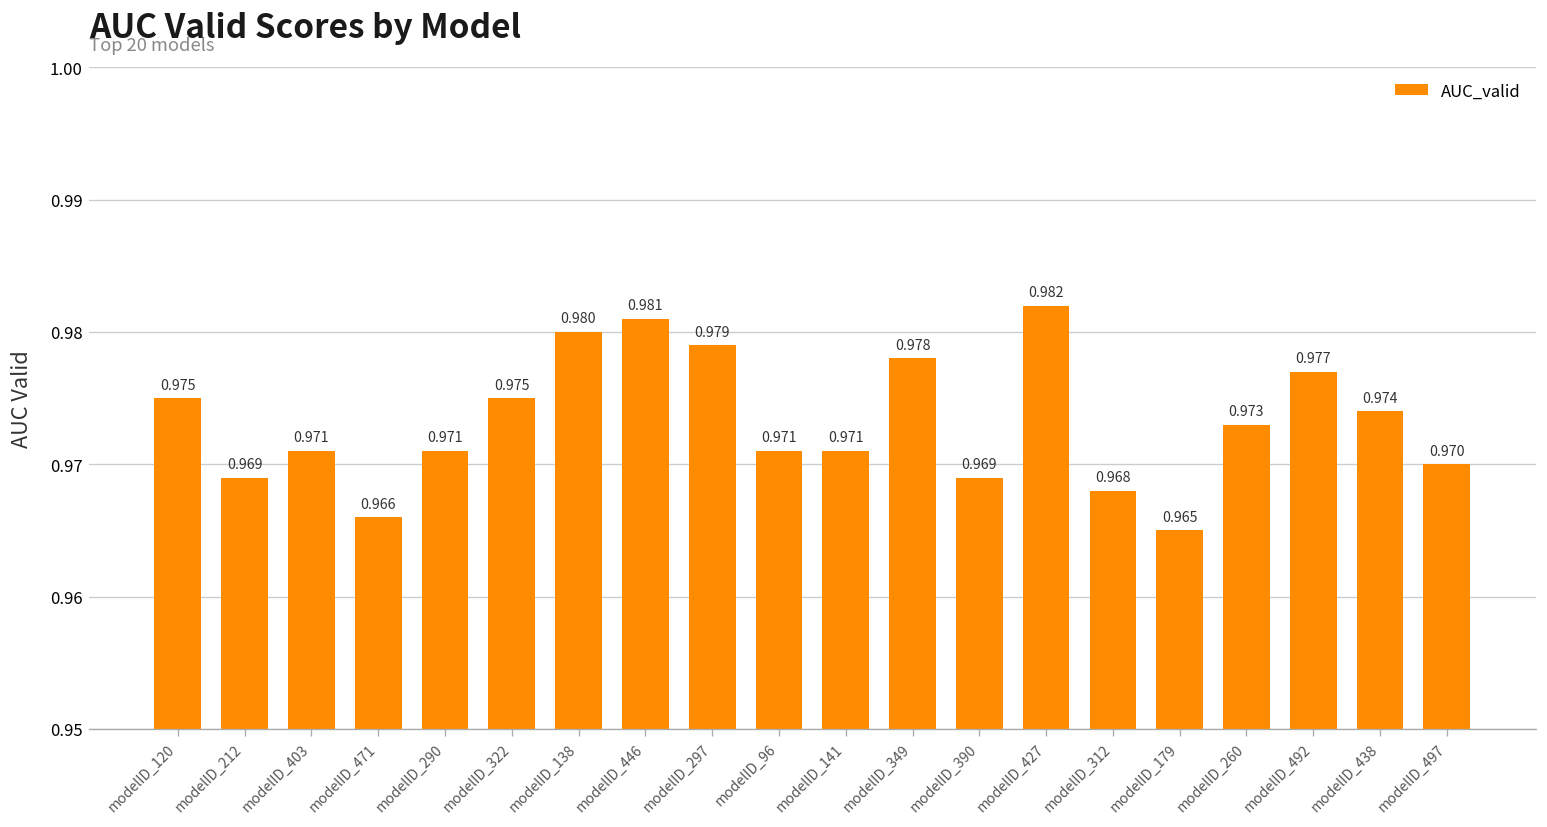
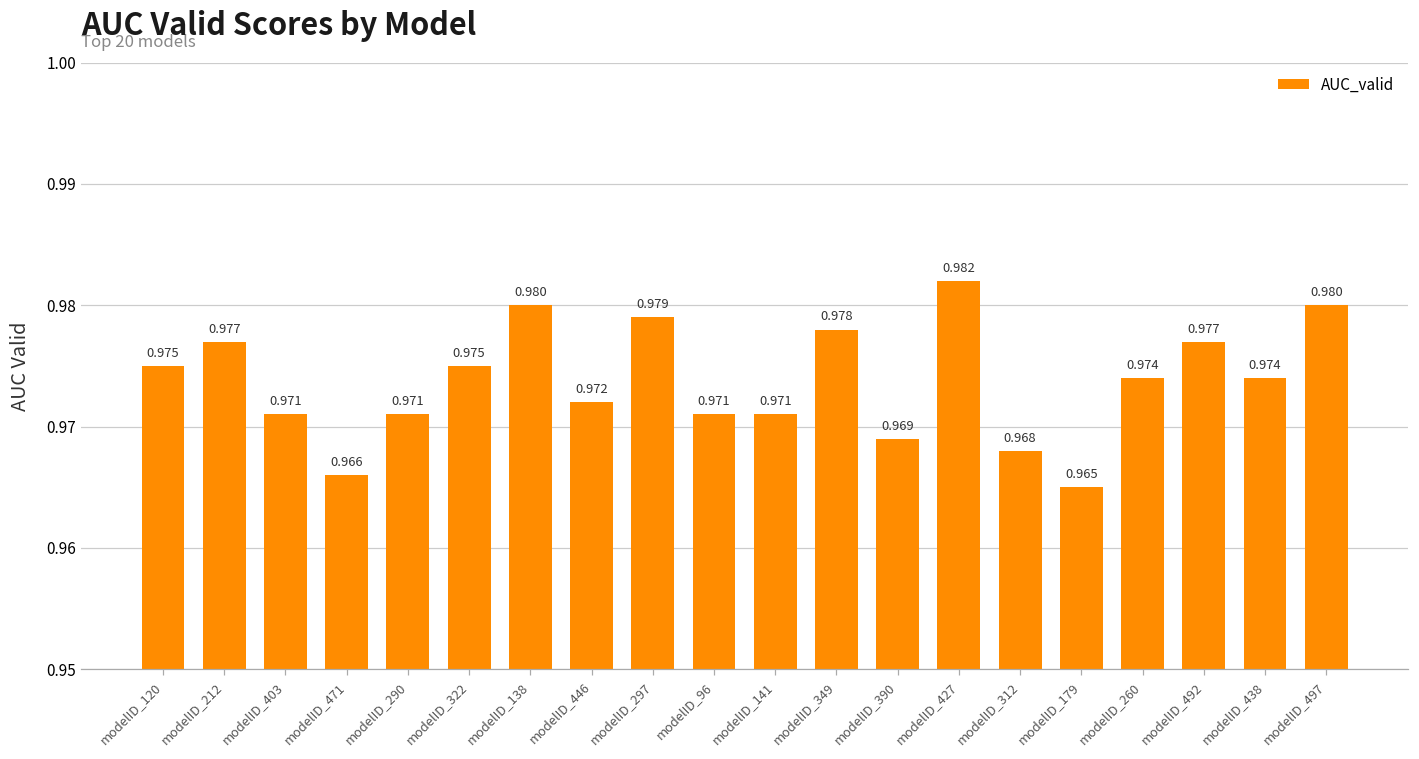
modelID_212: 0.969 -> 0.977
modelID_446: 0.981 -> 0.972
modelID_260: 0.973 -> 0.974
modelID_497: 0.970 -> 0.980
